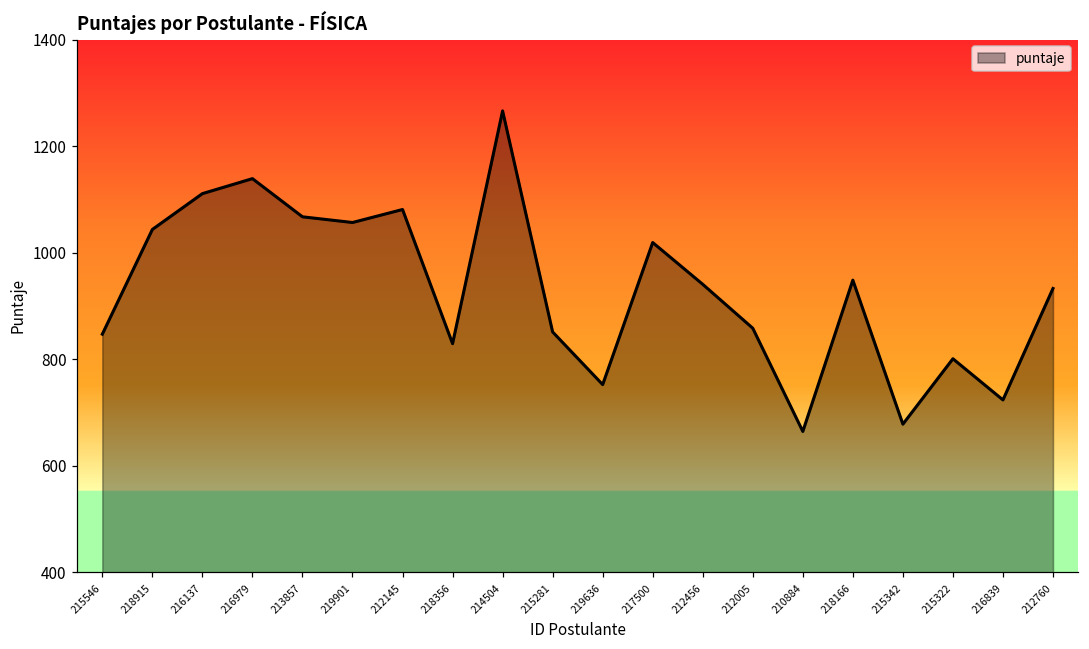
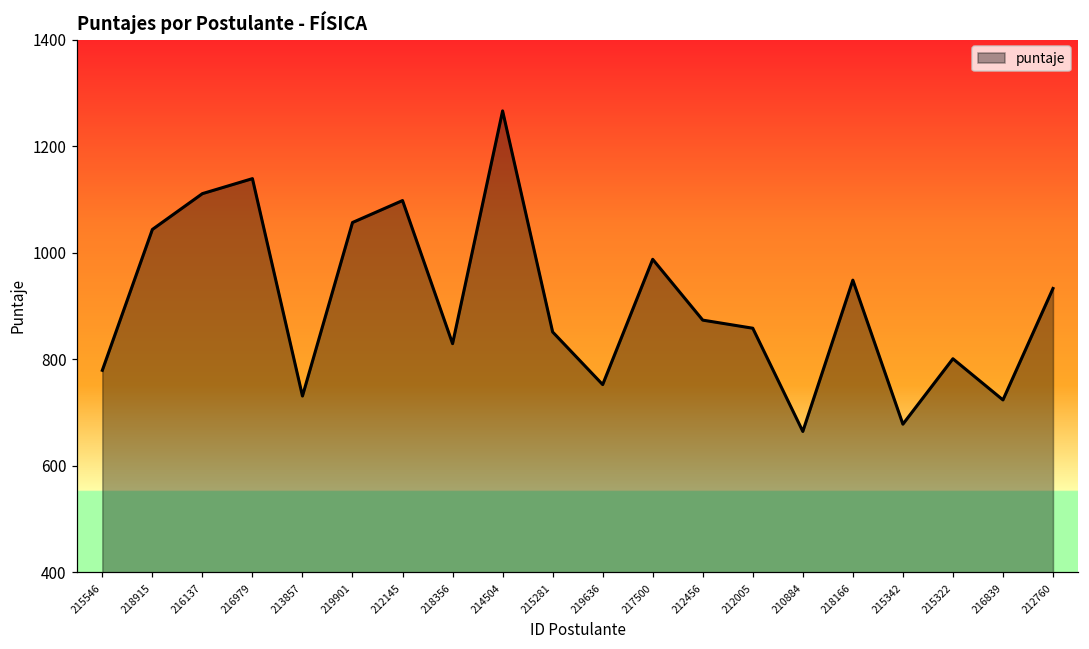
215546: 850 -> 780
213857: 1070 -> 730
212145: 1080 -> 1100
217500: 1020 -> 990
212456: 940 -> 870
